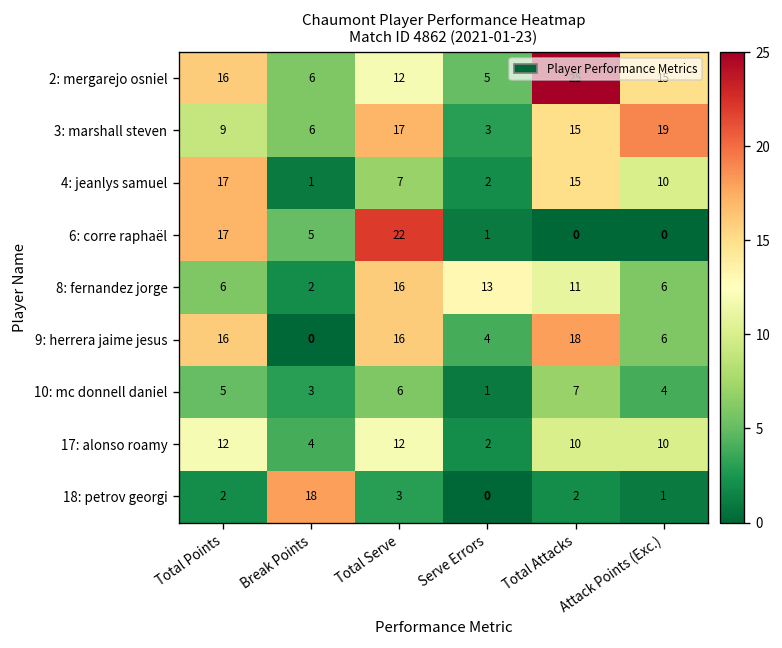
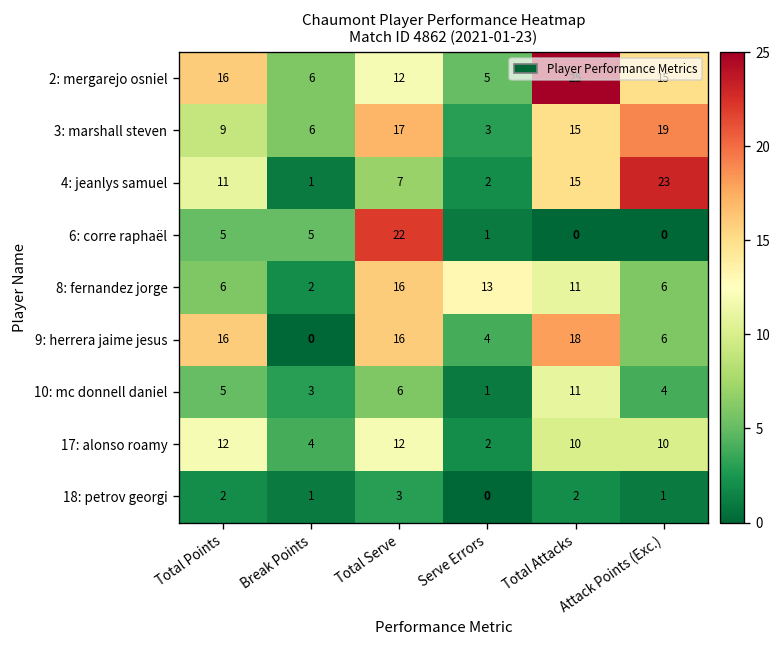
4: jeanlys samuel, Total Points: 17 -> 11
4: jeanlys samuel, Attack Points (Exc.): 10 -> 23
6: corre raphaël, Total Points: 17 -> 5
10: mc donnell daniel, Total Attacks: 7 -> 11
18: petrov georgi, Break Points: 18 -> 1
